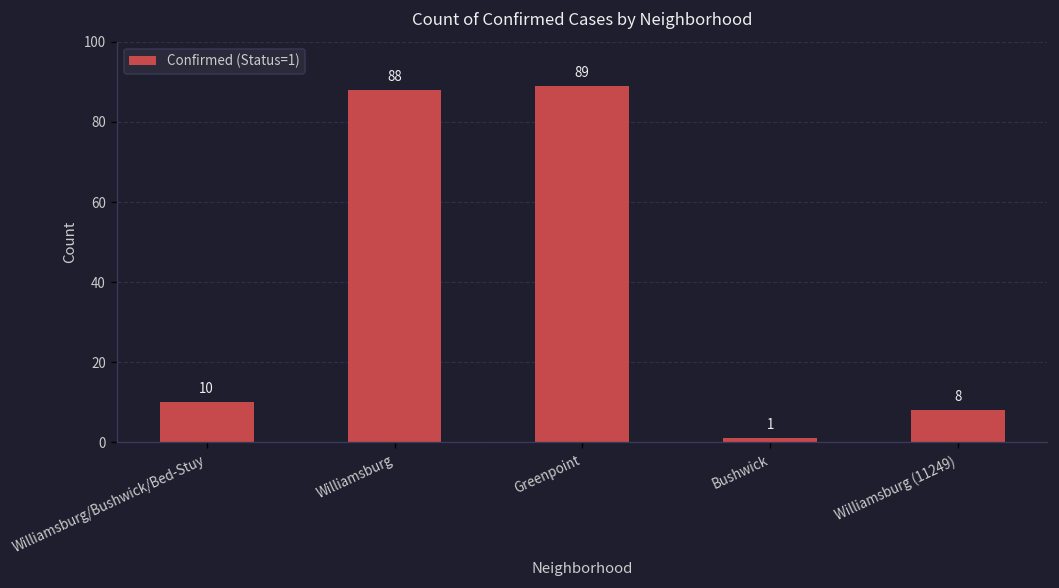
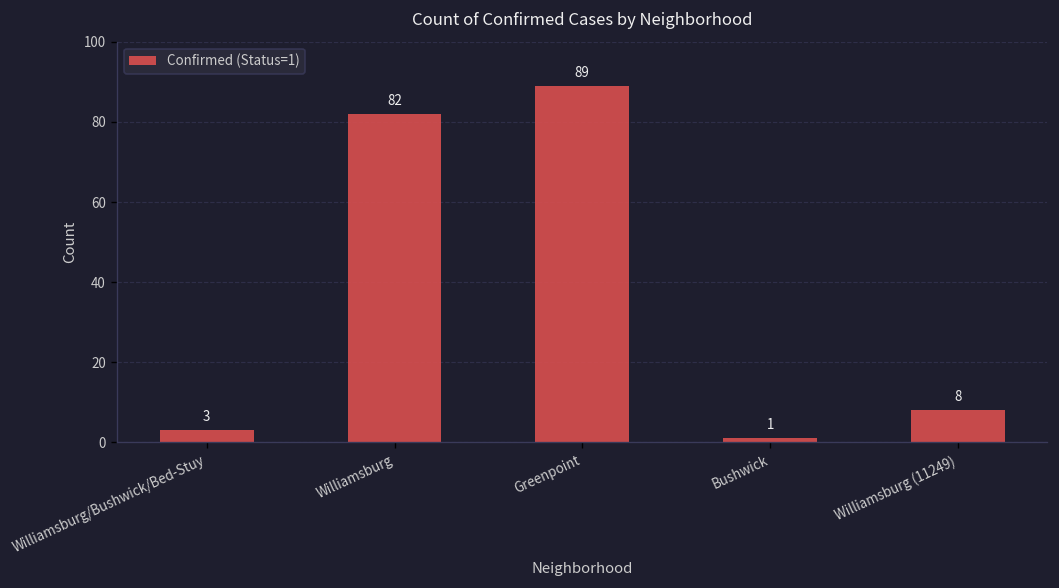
Williamsburg/Bushwick/Bed-Stuy: 10 -> 3
Williamsburg: 88 -> 82
